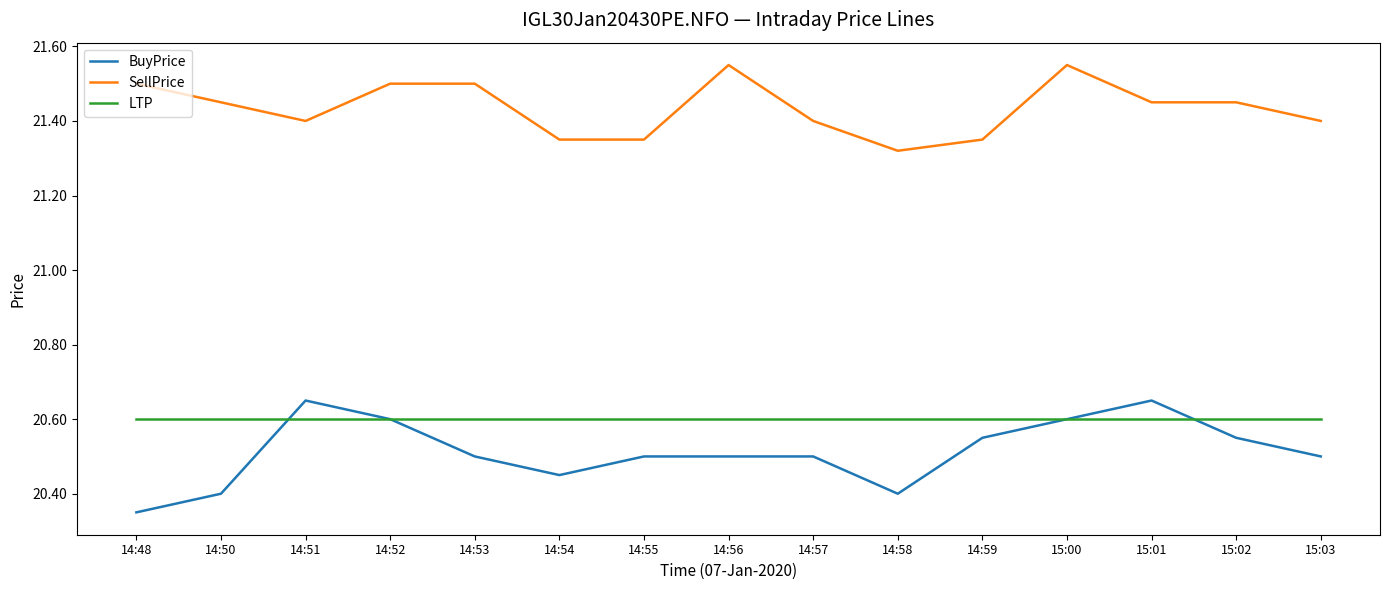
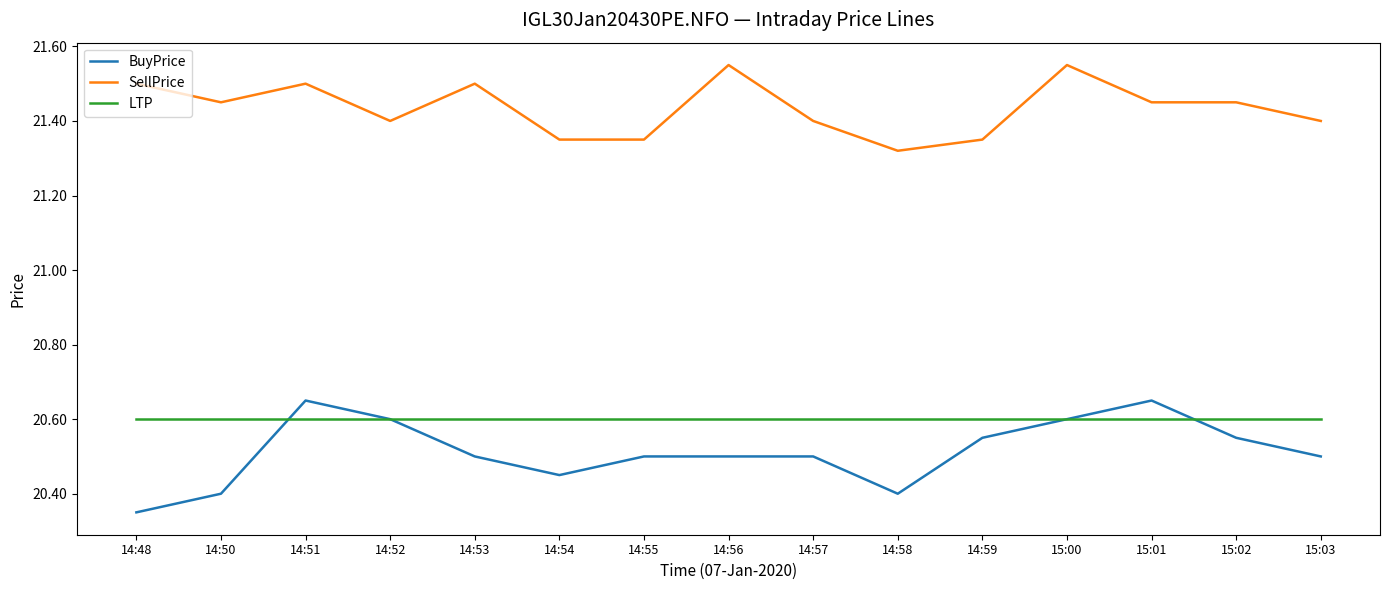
SellPrice, 14:51: 21.4 -> 21.5
SellPrice, 14:52: 21.5 -> 21.4
